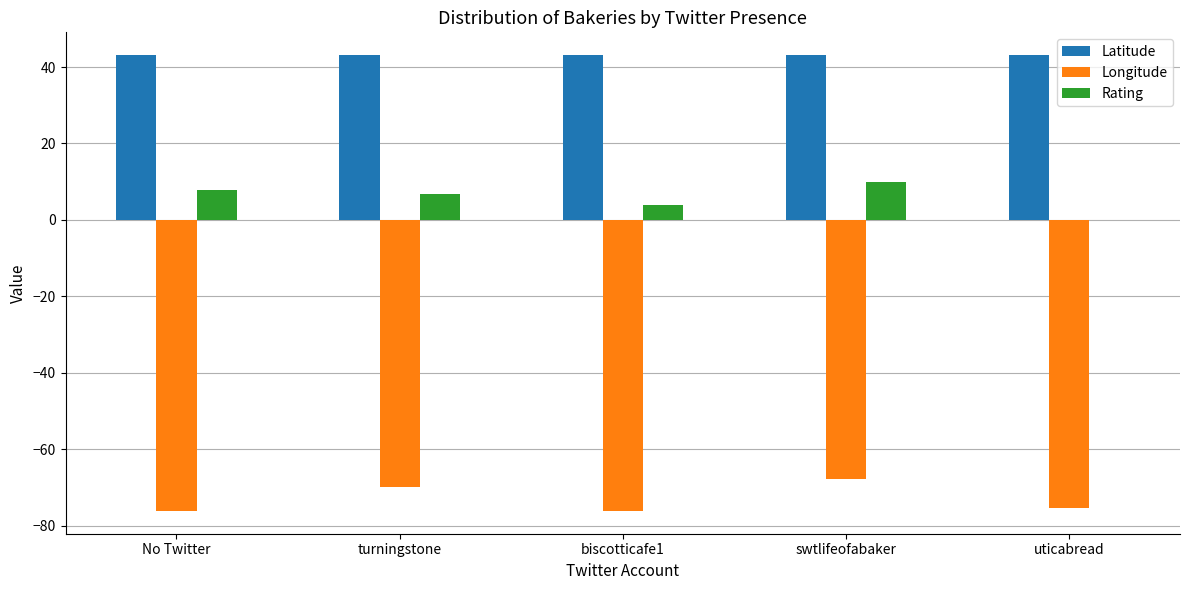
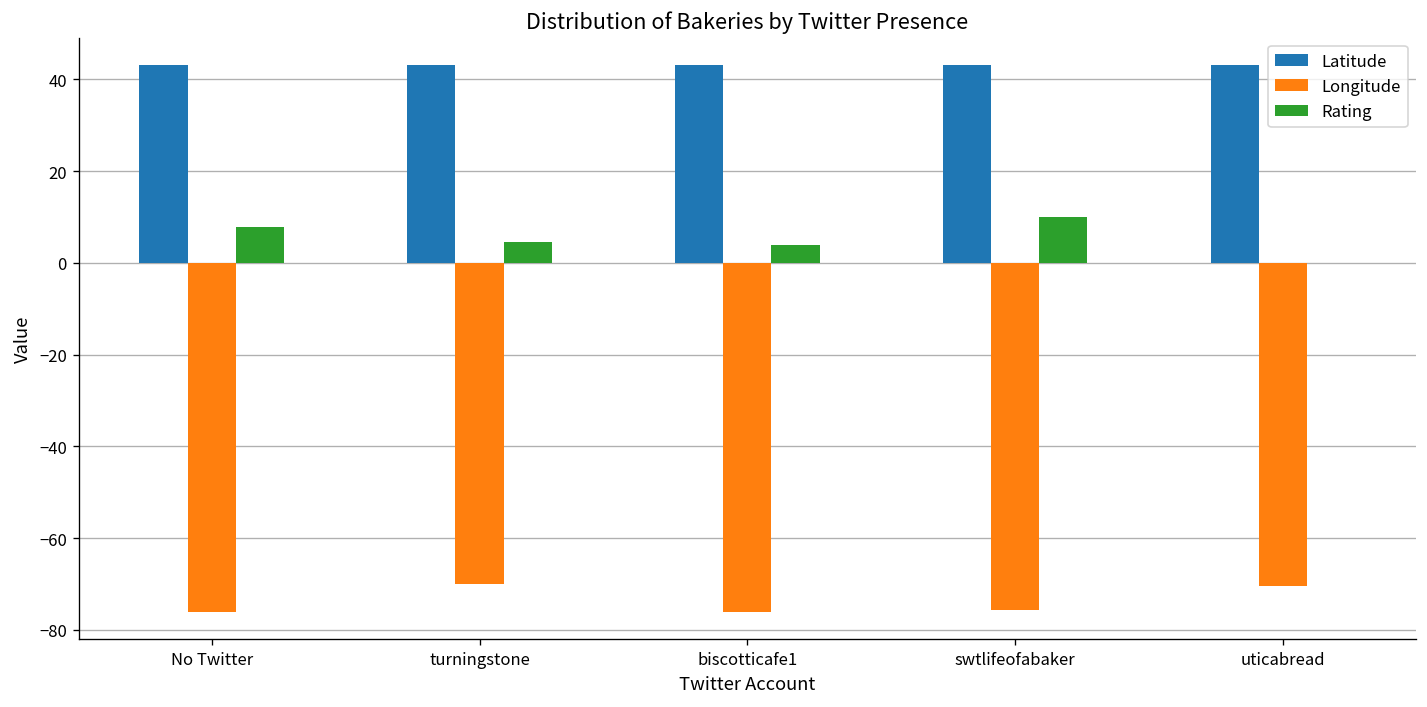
Rating, turningstone: 7 -> 5
Longitude, swtlifeofabaker: -68 -> -76
Longitude, uticabread: -75 -> -71
